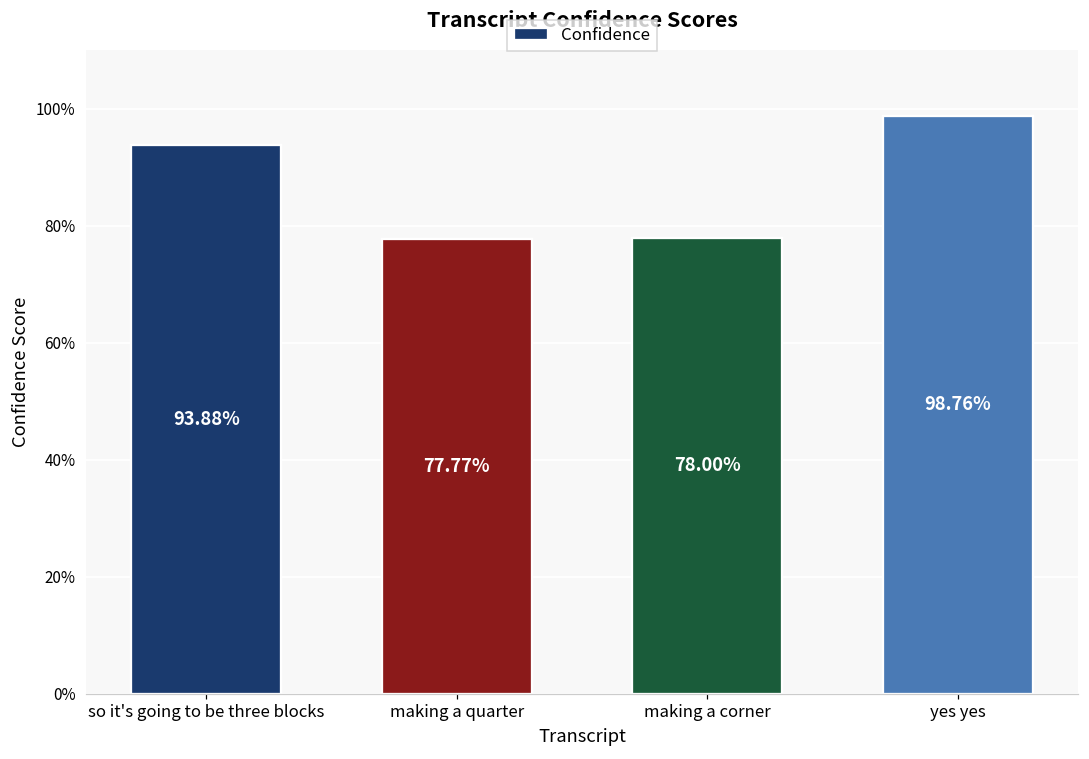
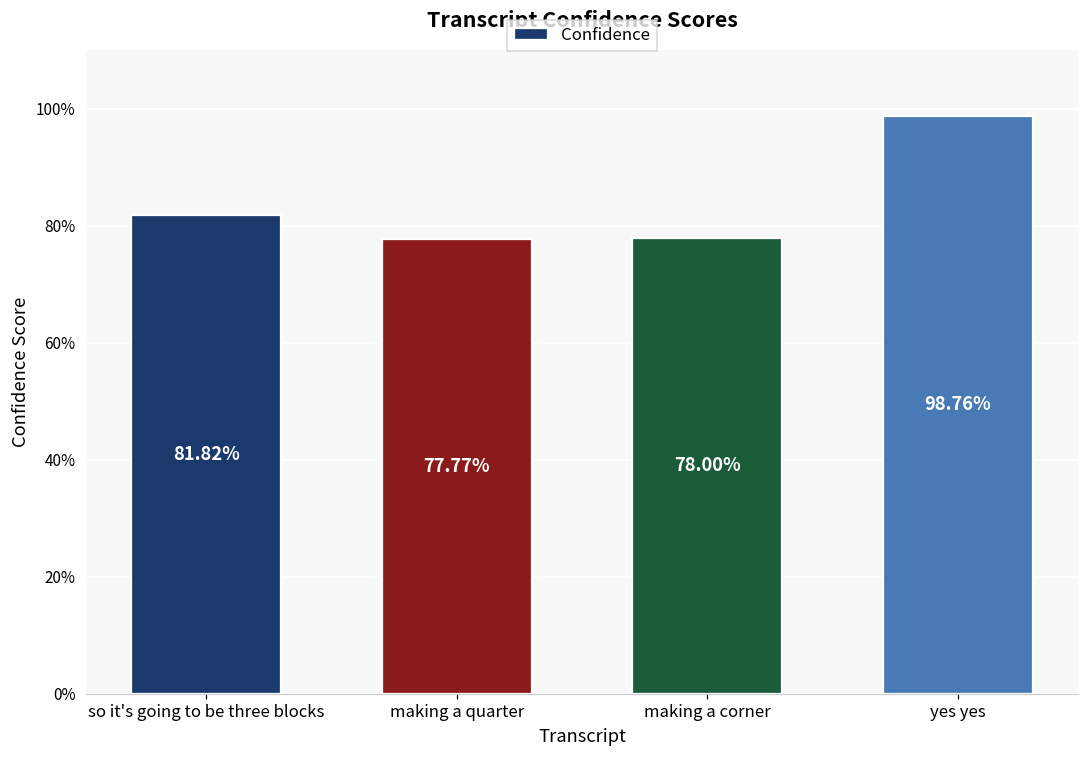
so it's going to be three blocks: 93.88% -> 81.82%
